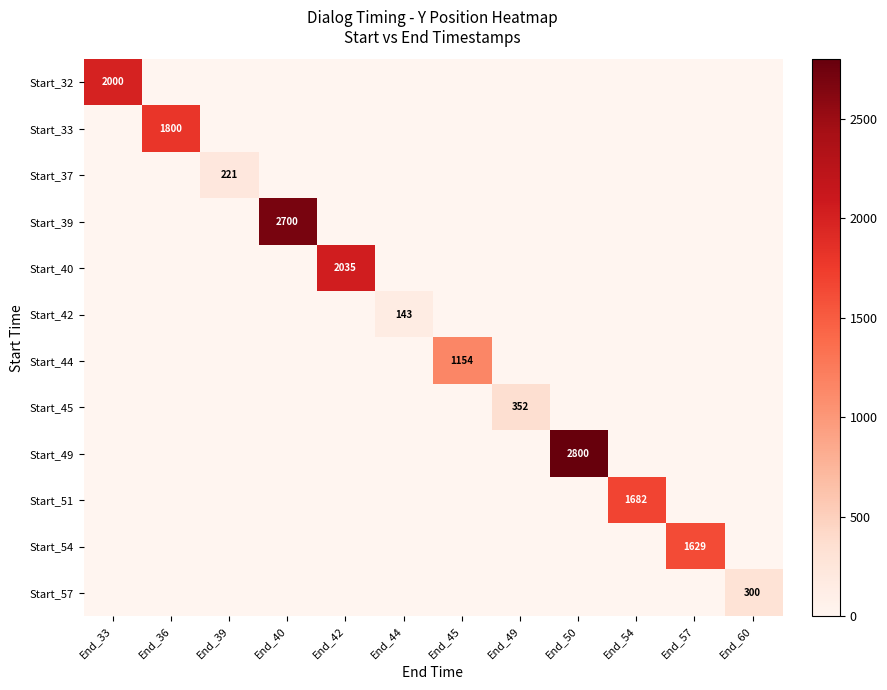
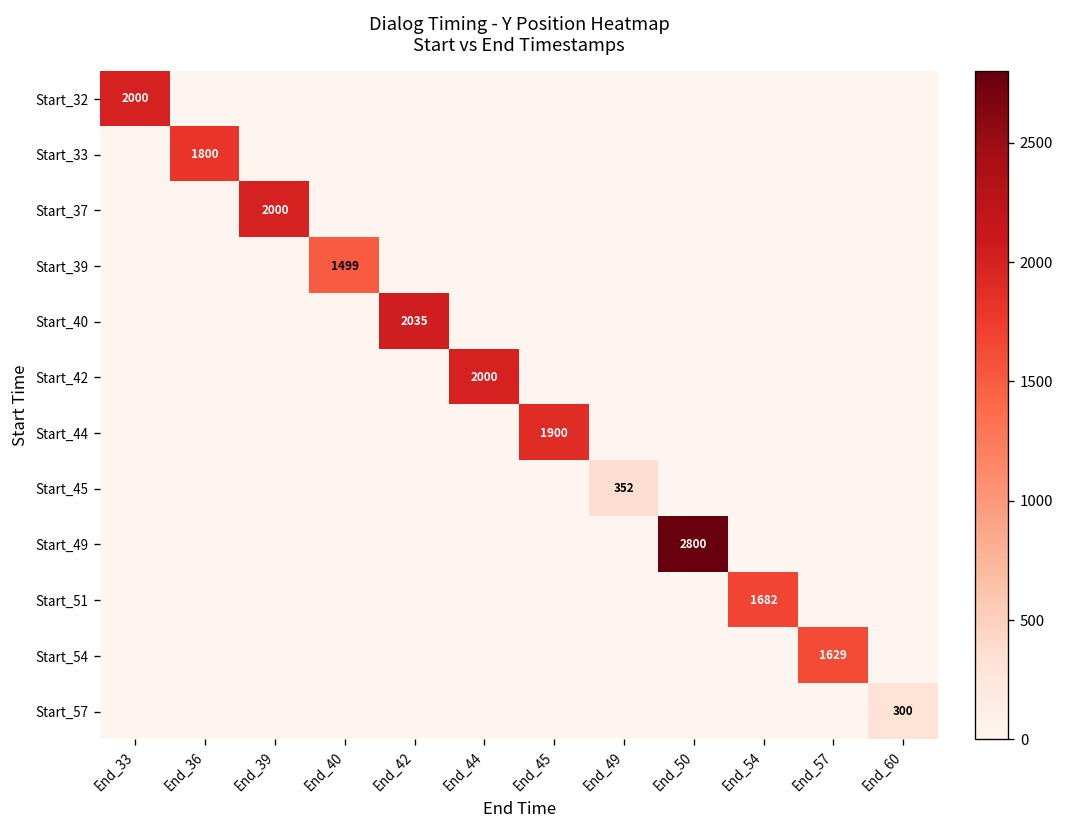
Start_37, End_39: 221 -> 2000
Start_39, End_40: 2700 -> 1499
Start_42, End_44: 143 -> 2000
Start_44, End_45: 1154 -> 1900
